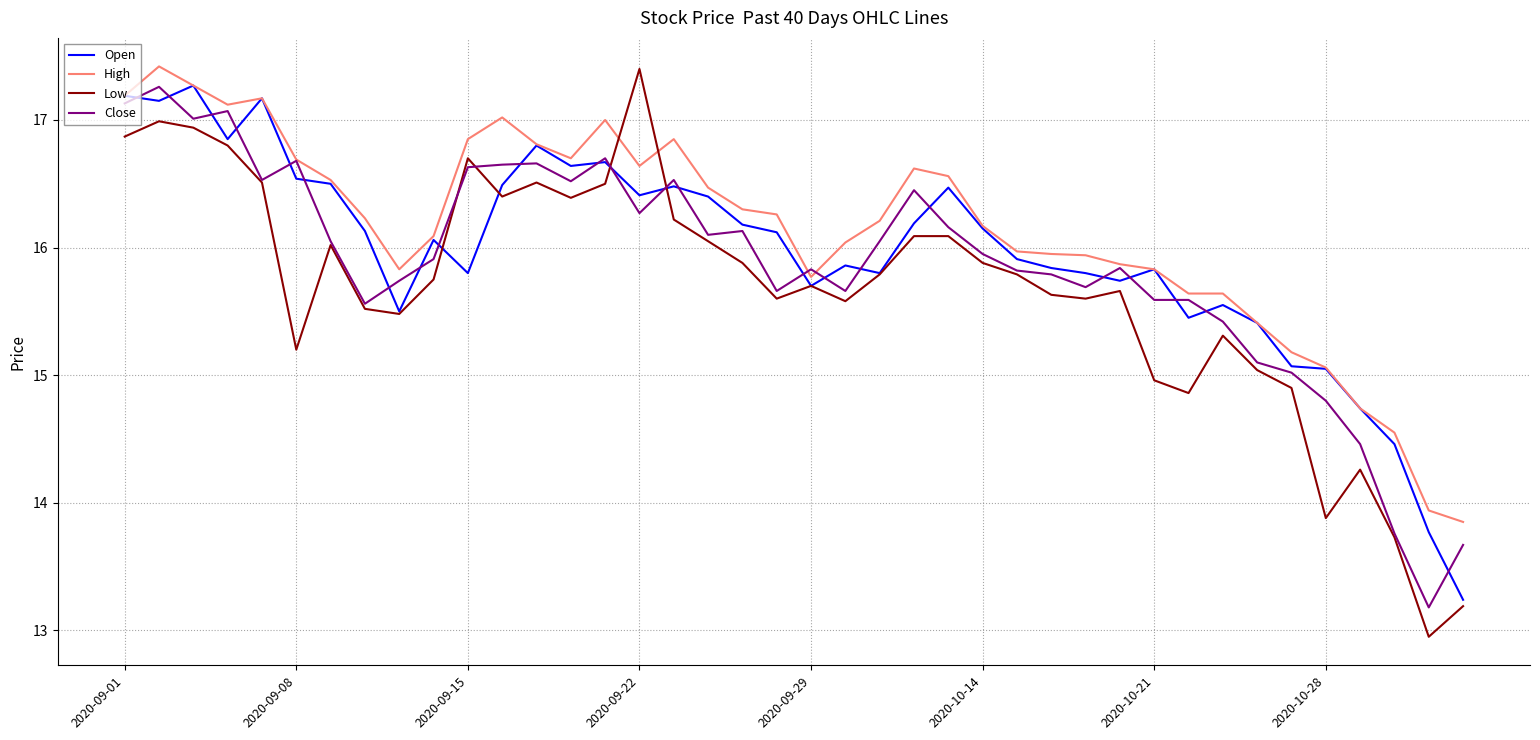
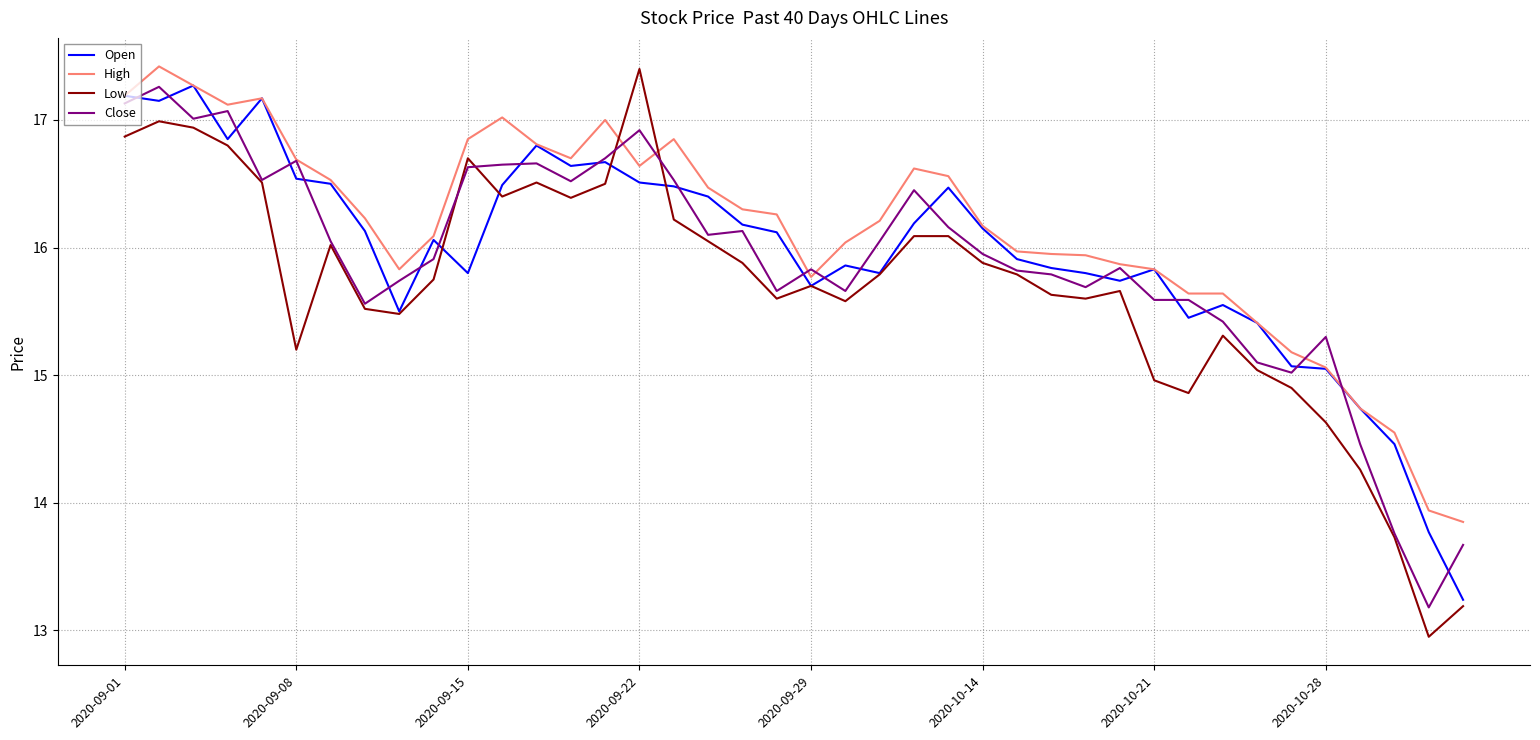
Open, 2020-09-22: 16.41 -> 16.51
Close, 2020-09-22: 16.27 -> 16.92
Low, 2020-10-28: 13.88 -> 14.63
Close, 2020-10-28: 14.8 -> 15.3
